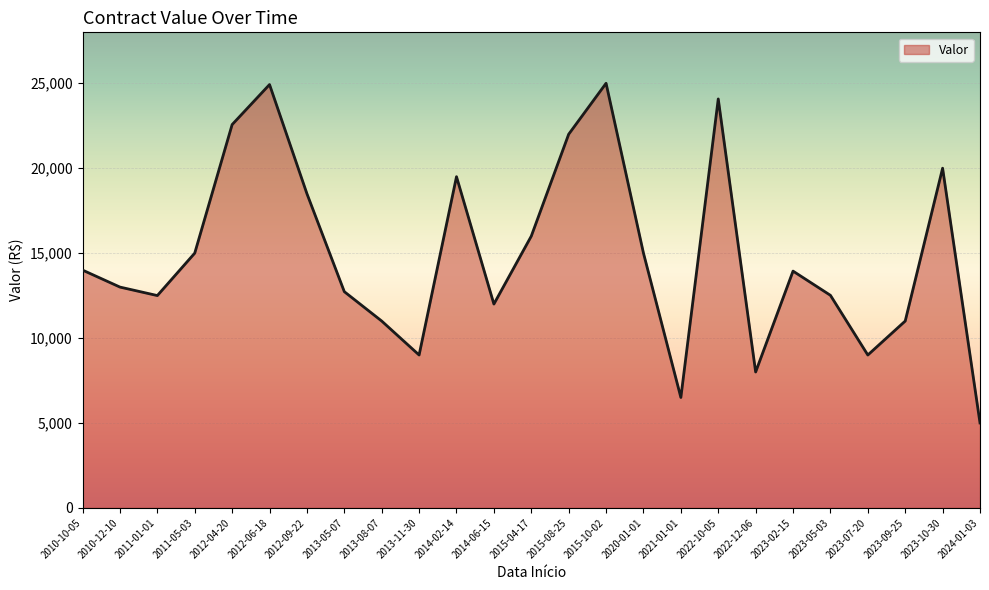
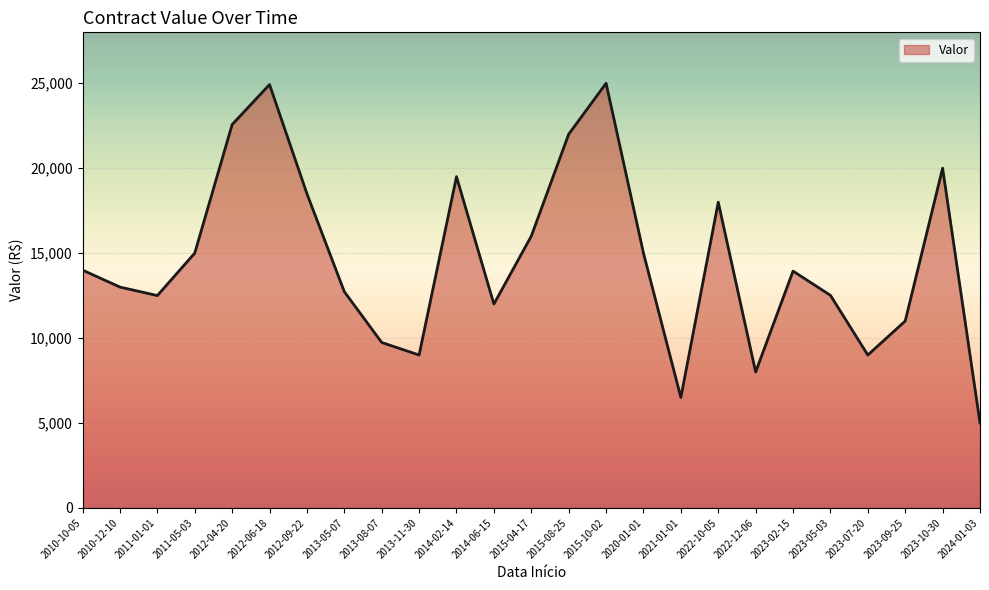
2013-08-07: 11,000 -> 9,700
2022-10-05: 24,100 -> 18,000
